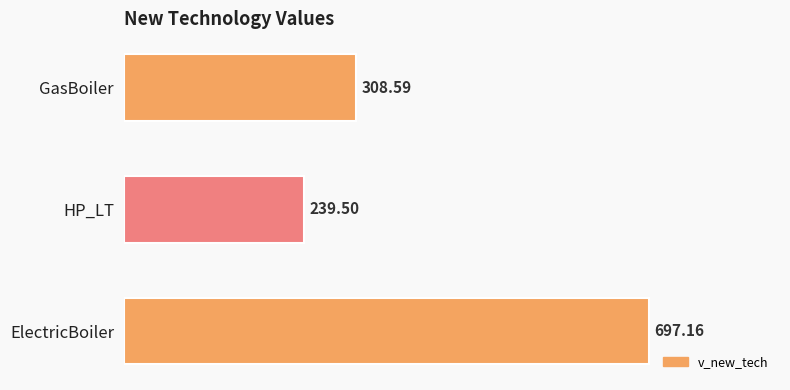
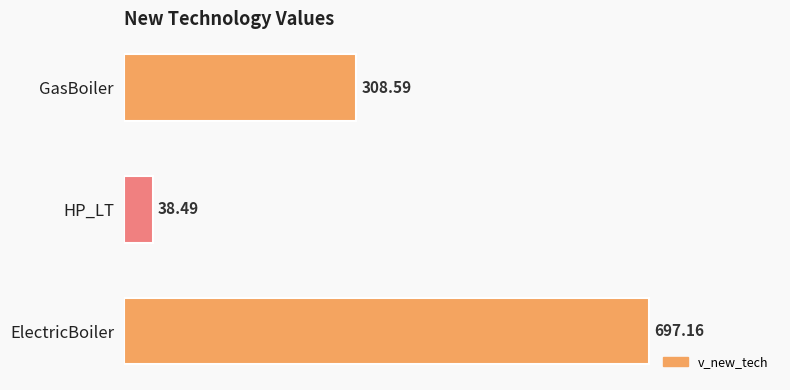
HP_LT: 239.50 -> 38.49
